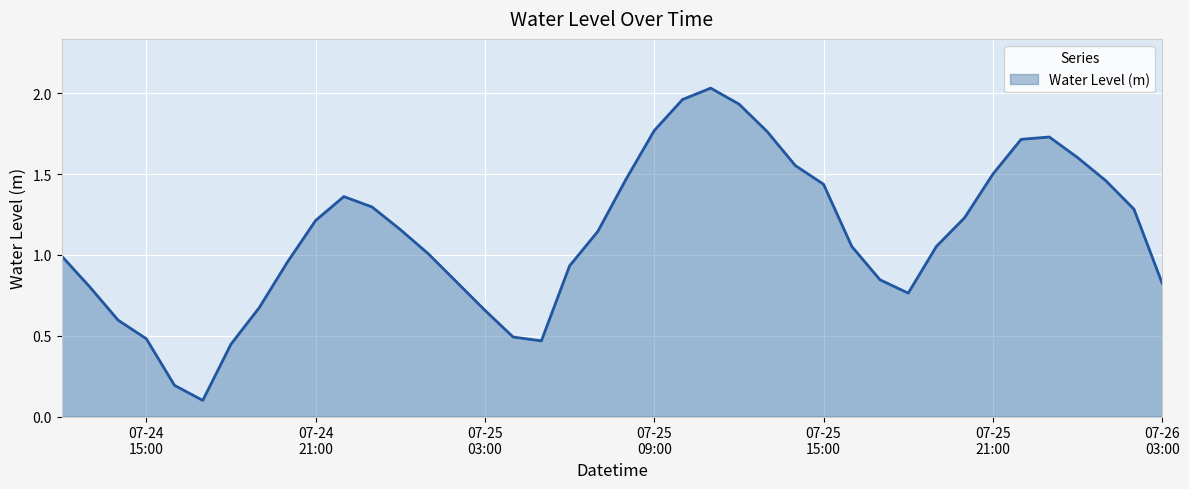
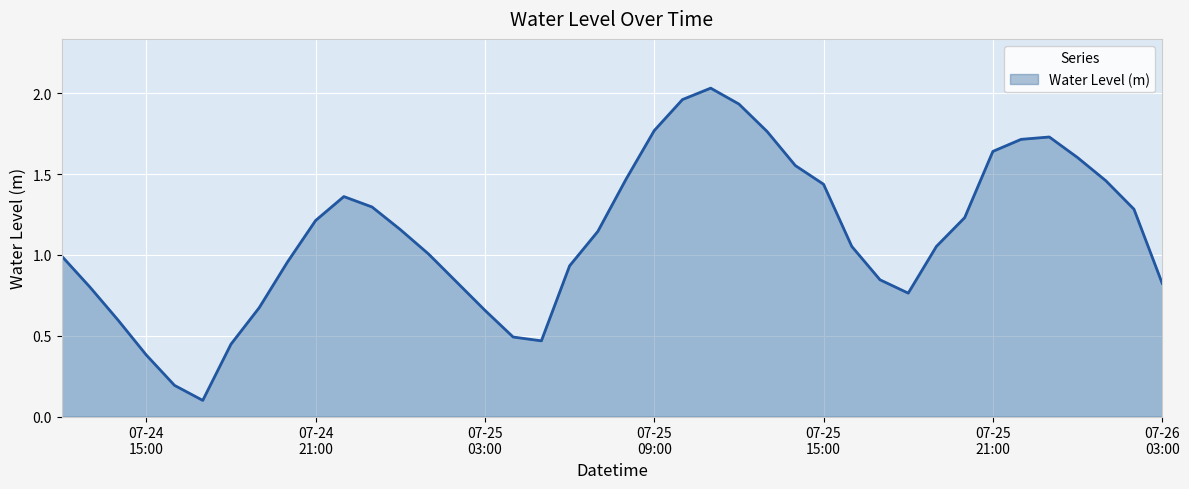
07-24 15:00: 0.48 -> 0.38
07-25 21:00: 1.50 -> 1.64
